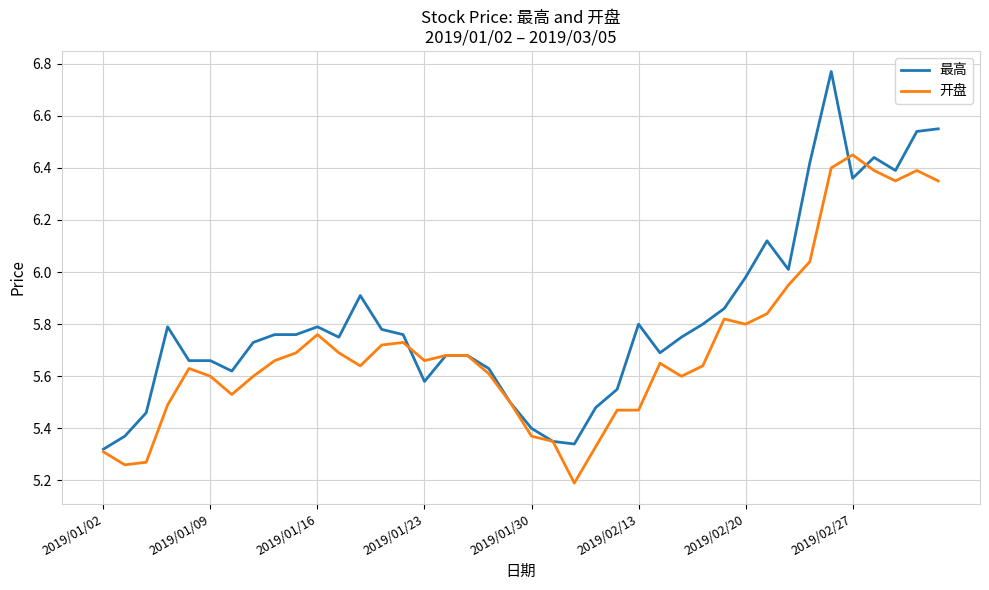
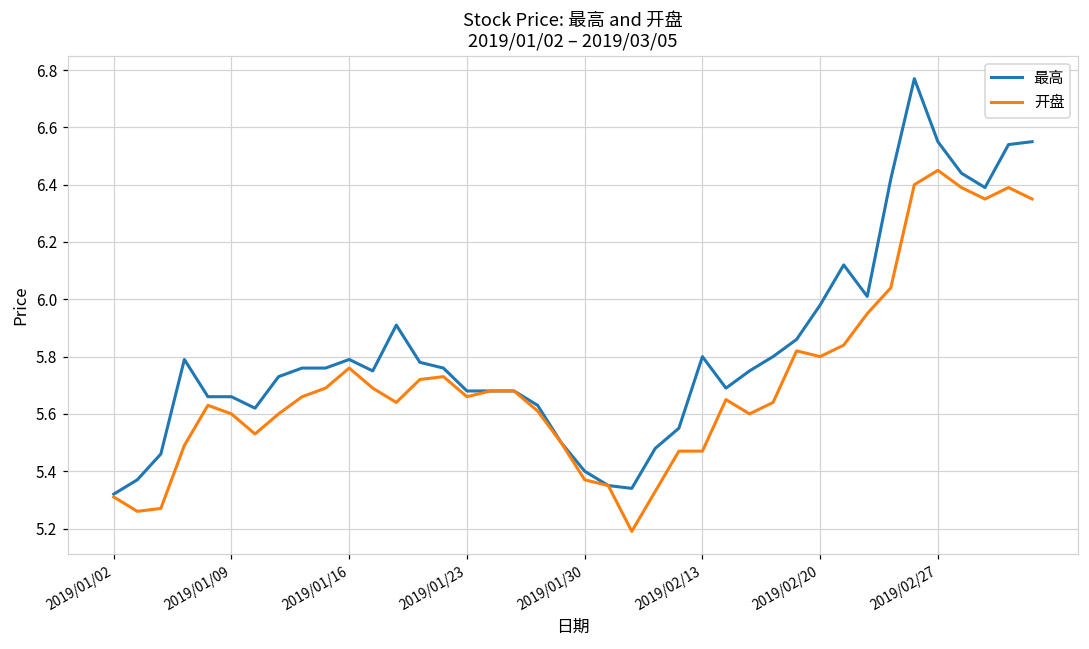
最高, 2019/01/23: 5.58 -> 5.68
最高, 2019/02/27: 6.36 -> 6.55
